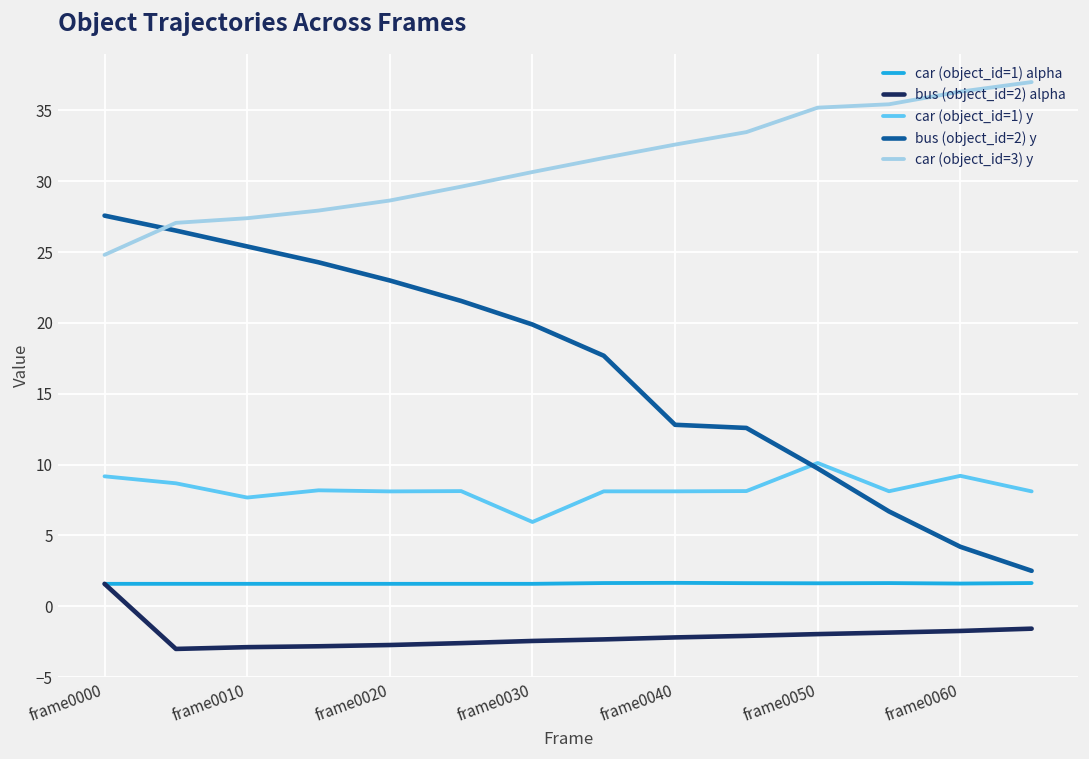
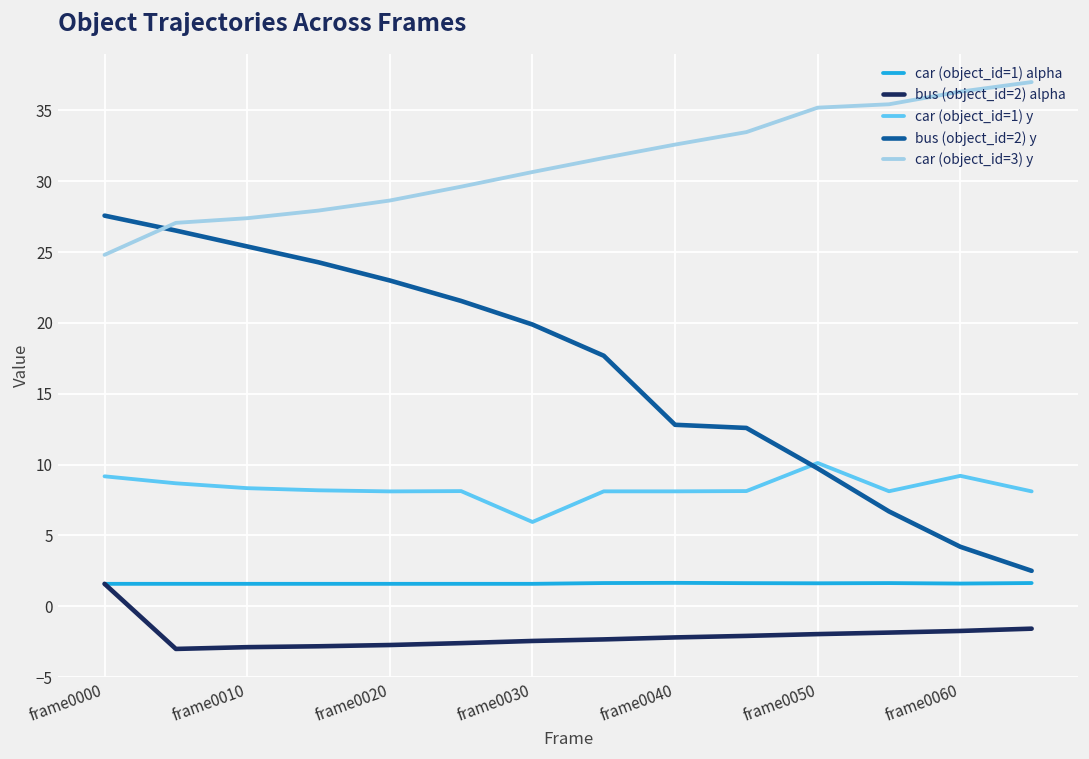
car (object_id=1) y, frame0010: 7.7 -> 8.3
